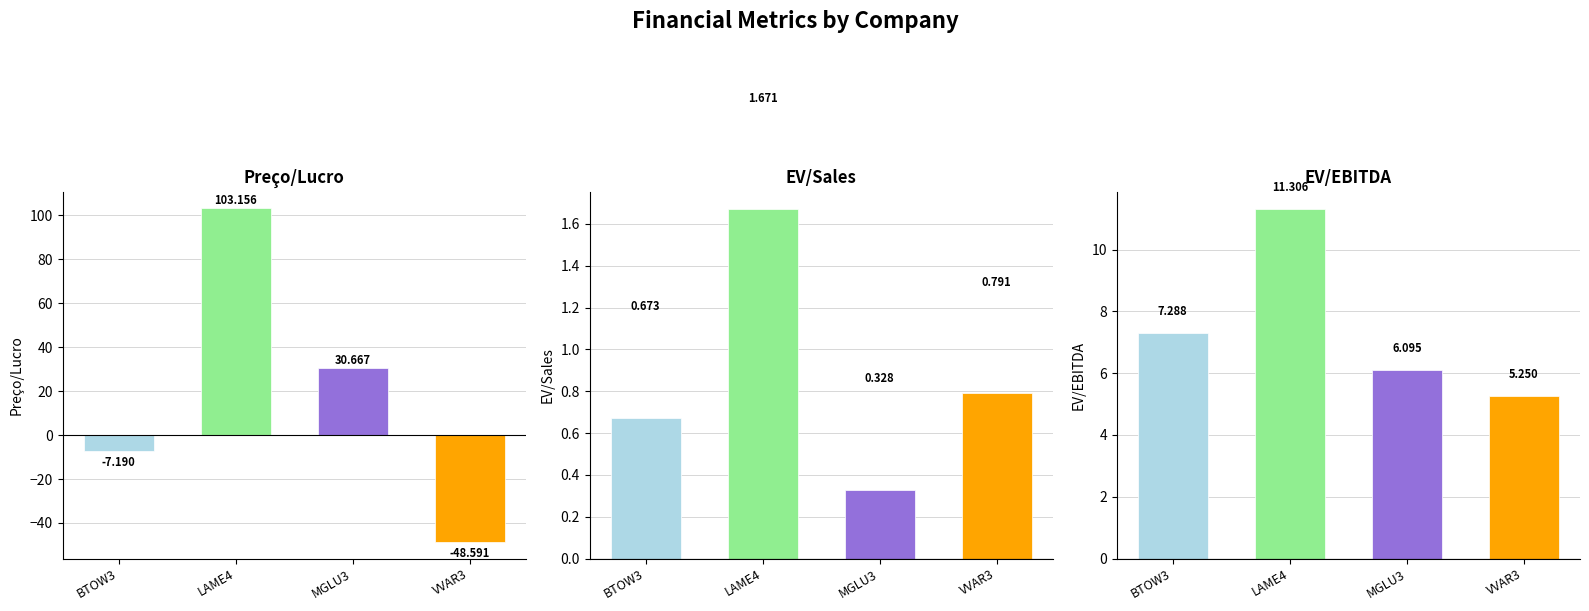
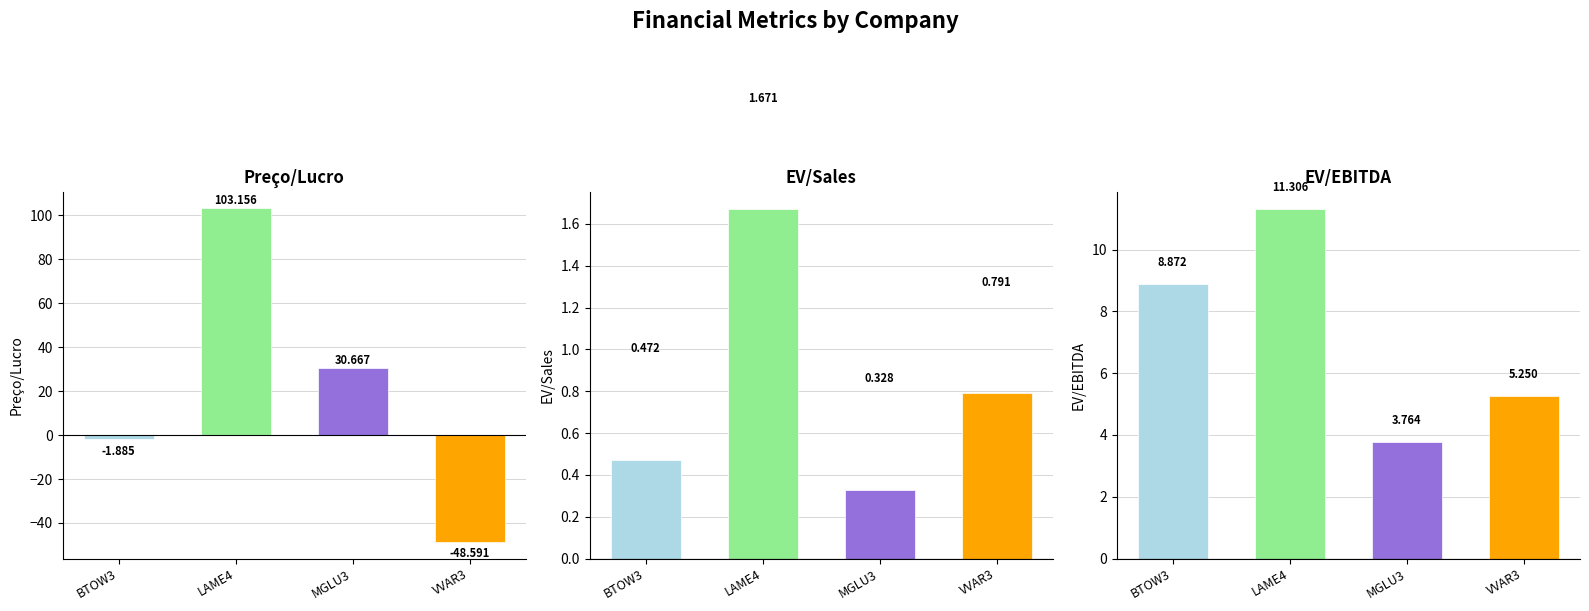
Preço/Lucro, BTOW3: -7.190 -> -1.885
EV/Sales, BTOW3: 0.673 -> 0.472
EV/EBITDA, BTOW3: 7.288 -> 8.872
EV/EBITDA, MGLU3: 6.095 -> 3.764
